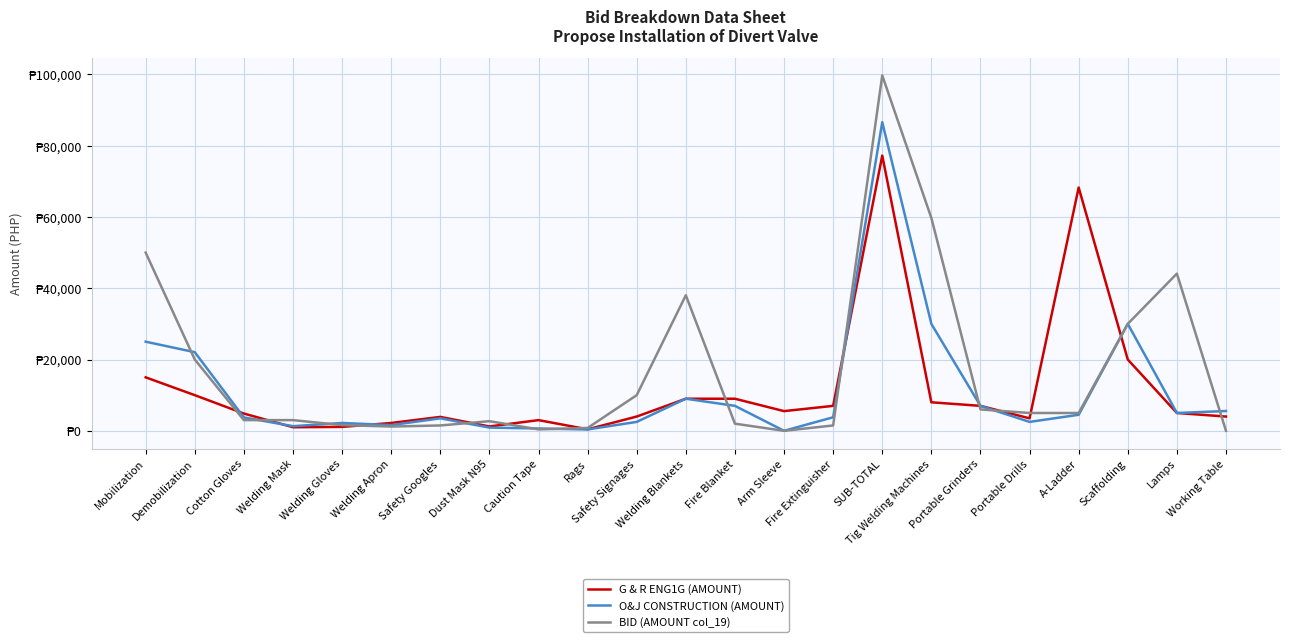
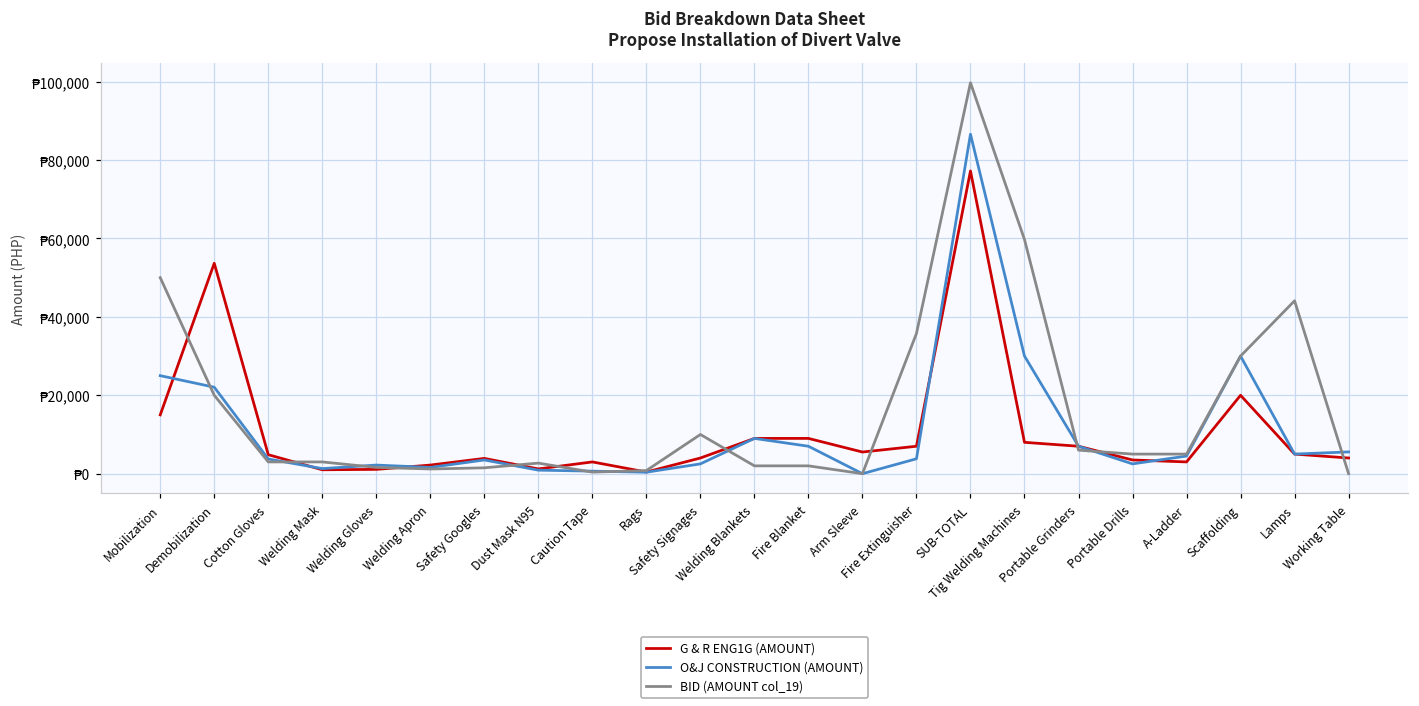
G & R ENG1G (AMOUNT), Demobilization: ₱10,000 -> ₱54,000
BID (AMOUNT col_19), Welding Blankets: ₱38,000 -> ₱2,000
BID (AMOUNT col_19), Fire Extinguisher: ₱2,000 -> ₱36,000
G & R ENG1G (AMOUNT), A-Ladder: ₱68,000 -> ₱3,000
